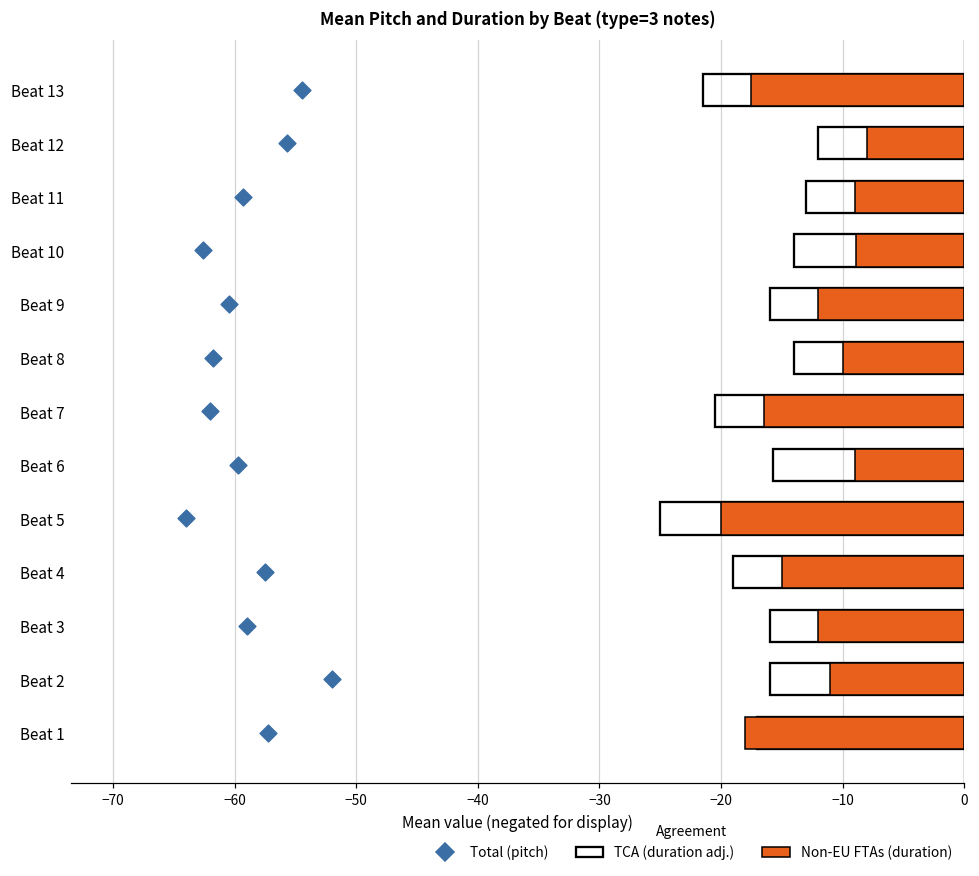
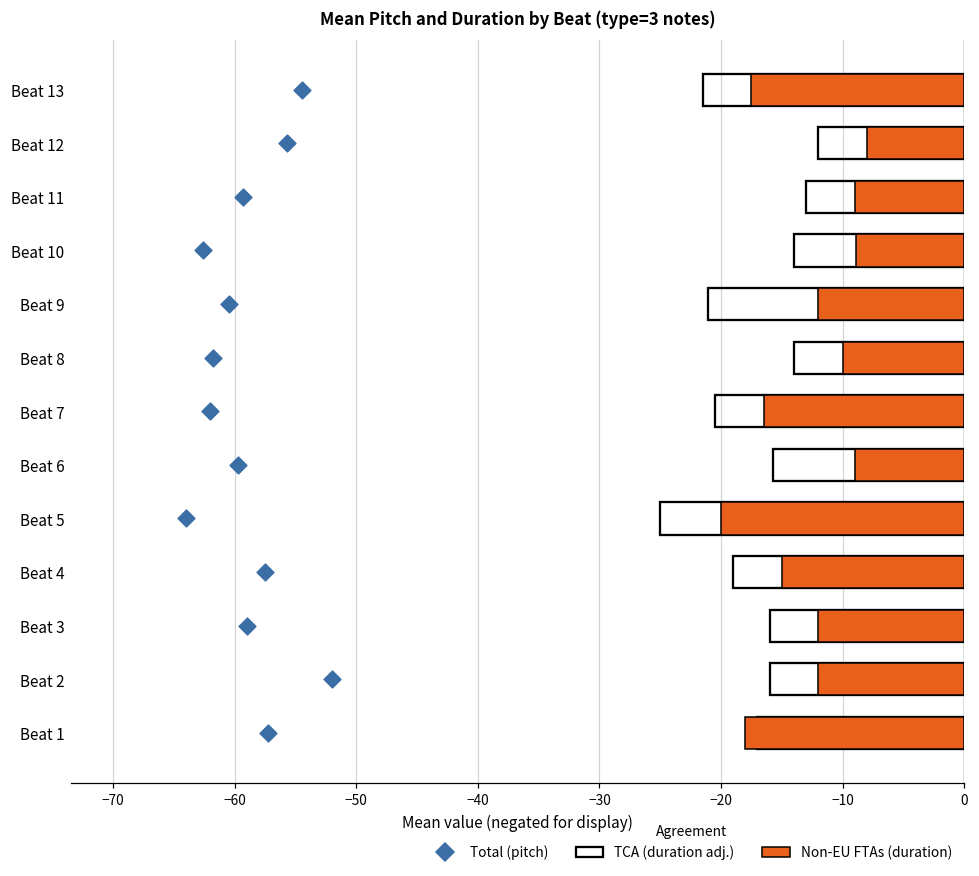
TCA (duration adj.), Beat 9: -16.0 -> -21.1
Non-EU FTAs (duration), Beat 2: -11.0 -> -12.0
